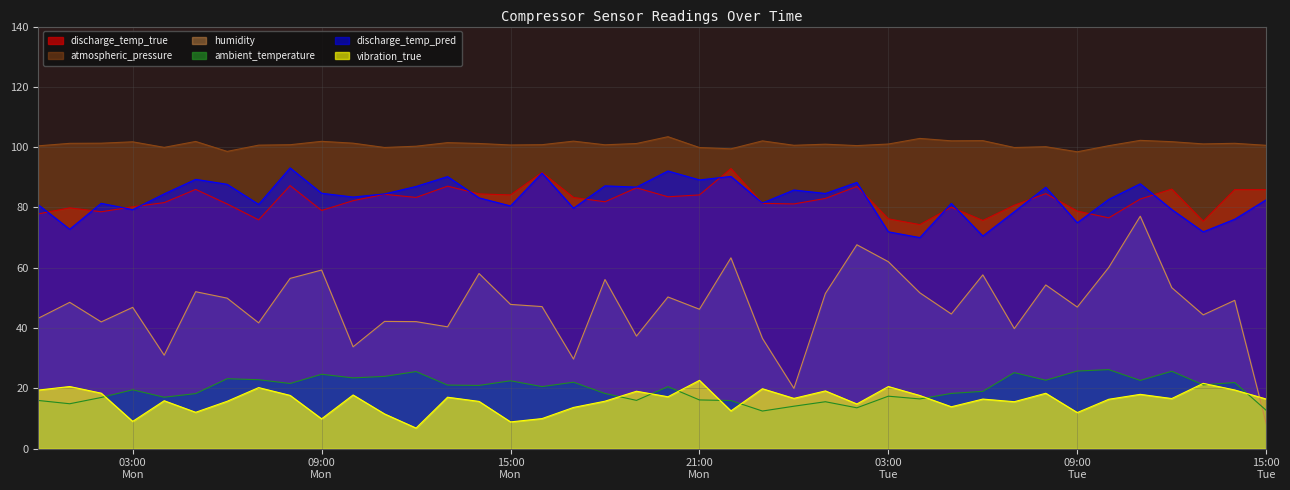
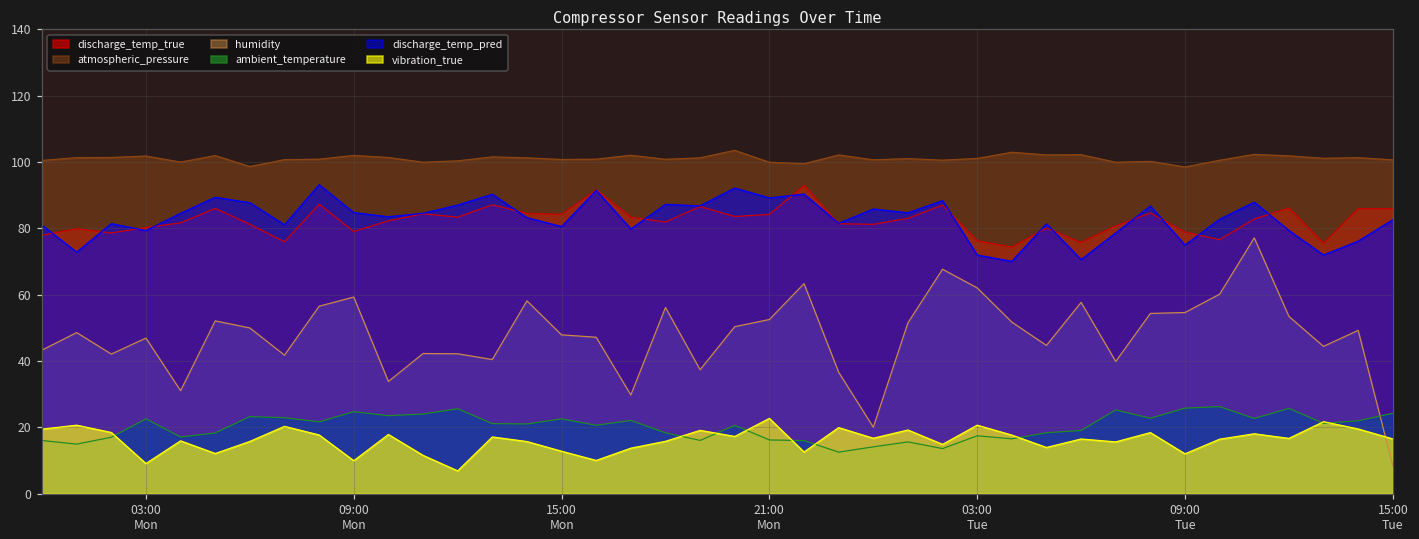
ambient_temperature, 03:00 Mon: 20 -> 23
vibration_true, 15:00 Mon: 9 -> 13
humidity, 21:00 Mon: 46 -> 52
humidity, 09:00 Tue: 47 -> 55
ambient_temperature, 15:00 Tue: 13 -> 24
